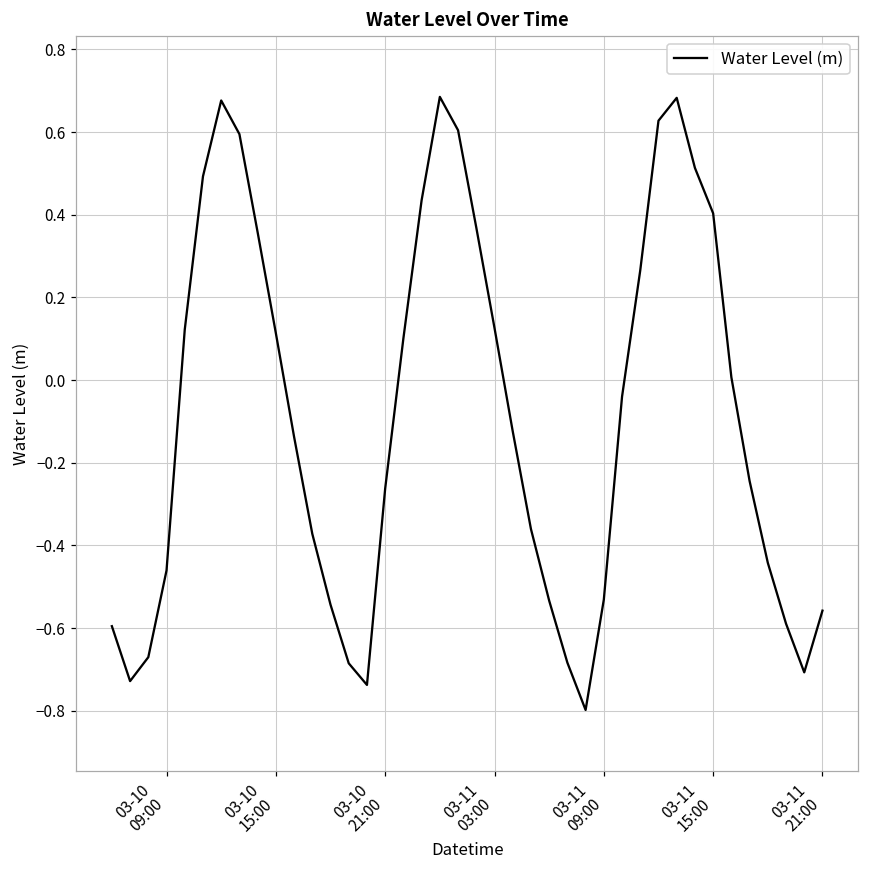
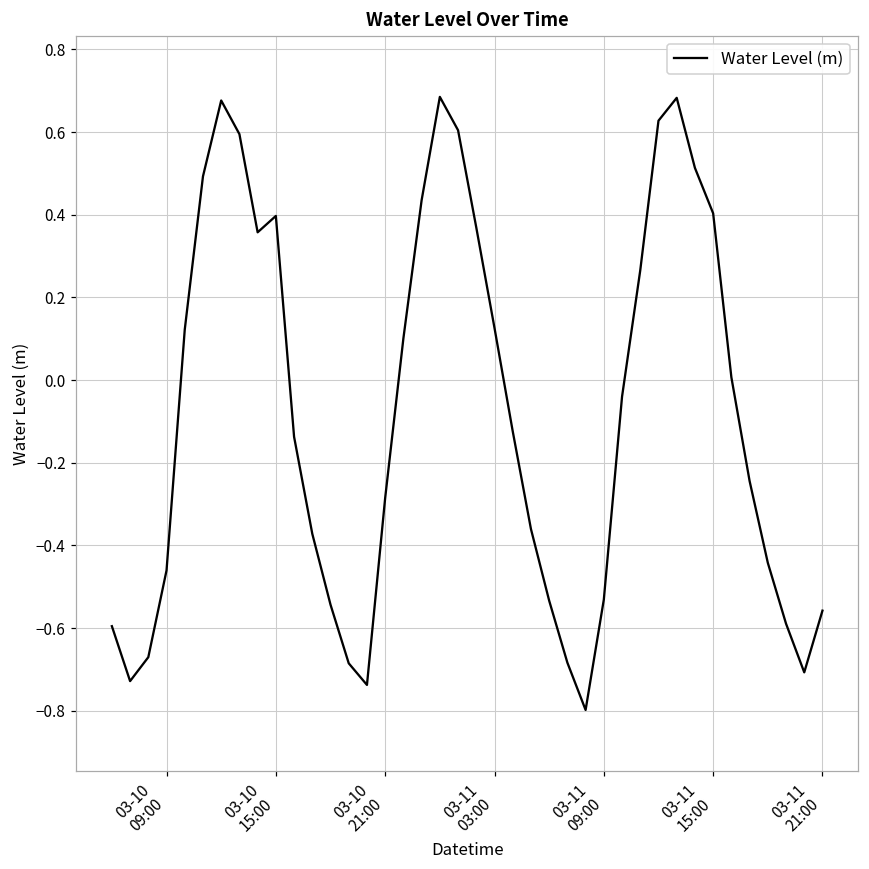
03-10 15:00: 0.11 -> 0.40
03-10 21:00: -0.26 -> -0.29
